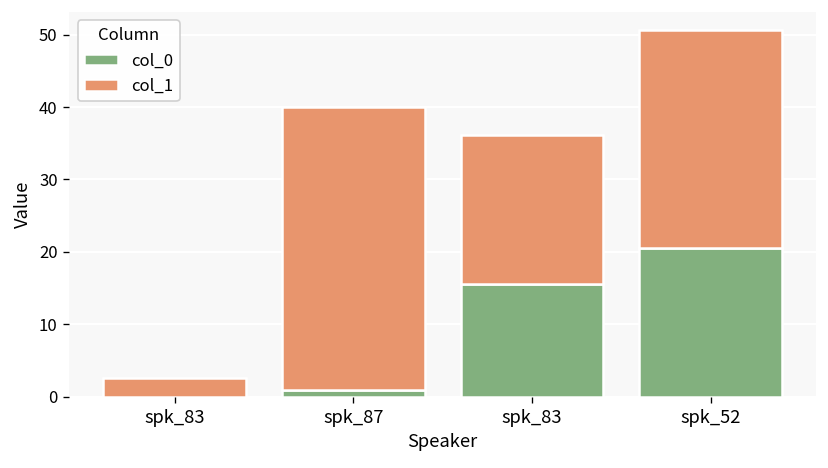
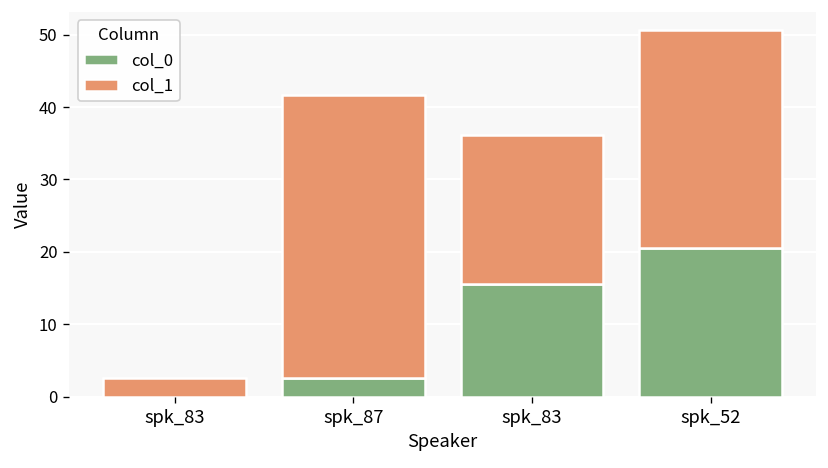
col_0, spk_87: 1 -> 3
